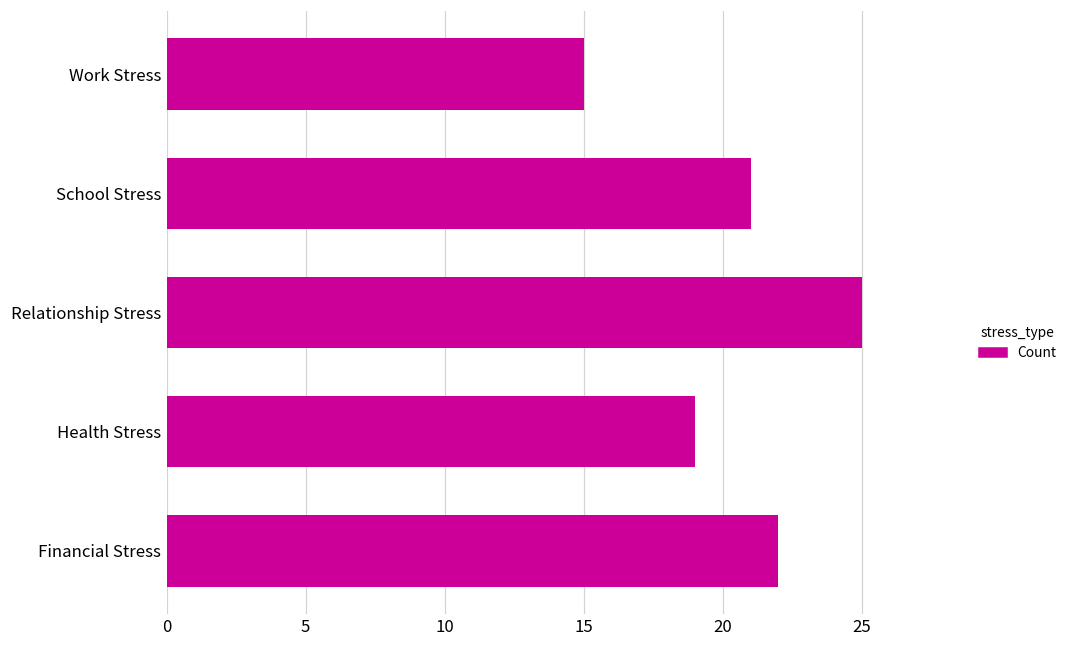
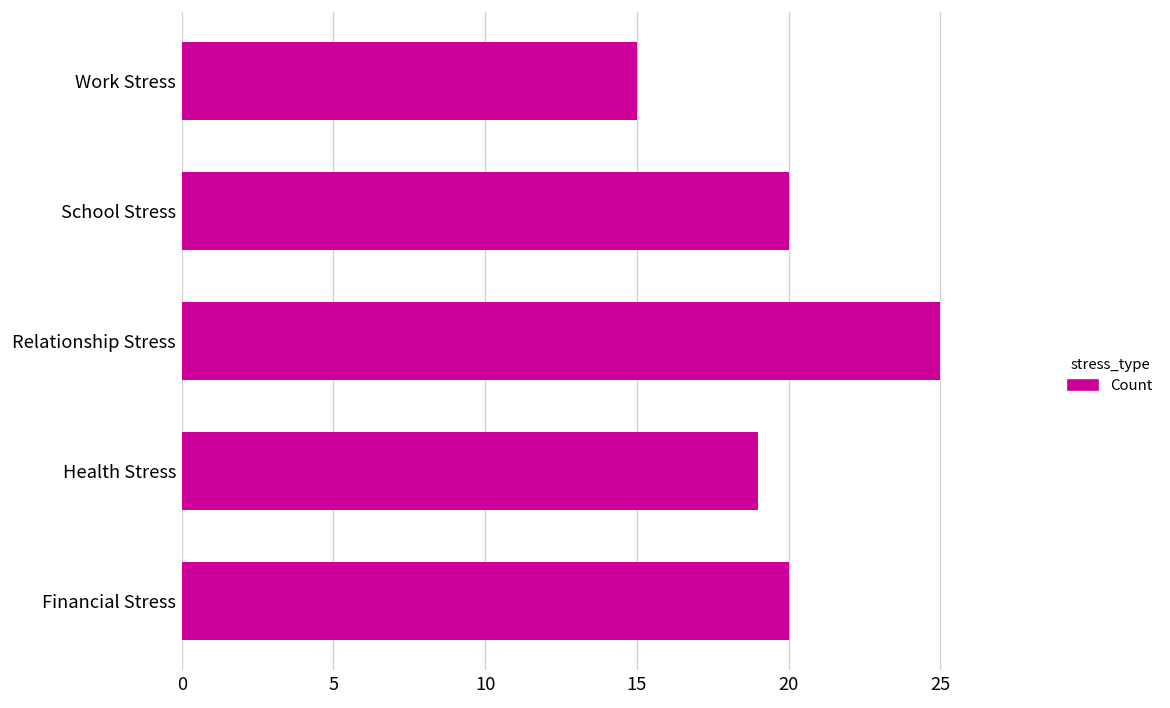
School Stress: 21 -> 20
Financial Stress: 22 -> 20
